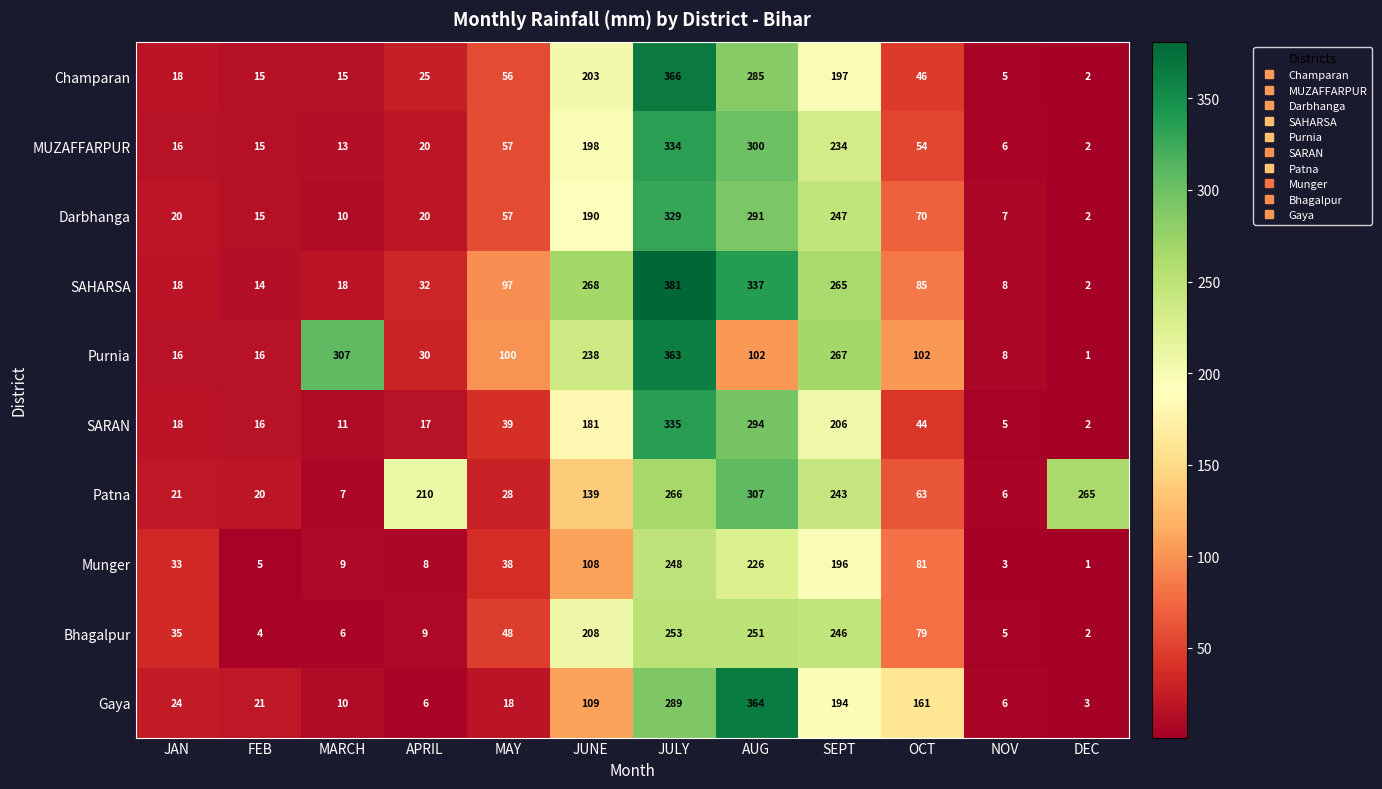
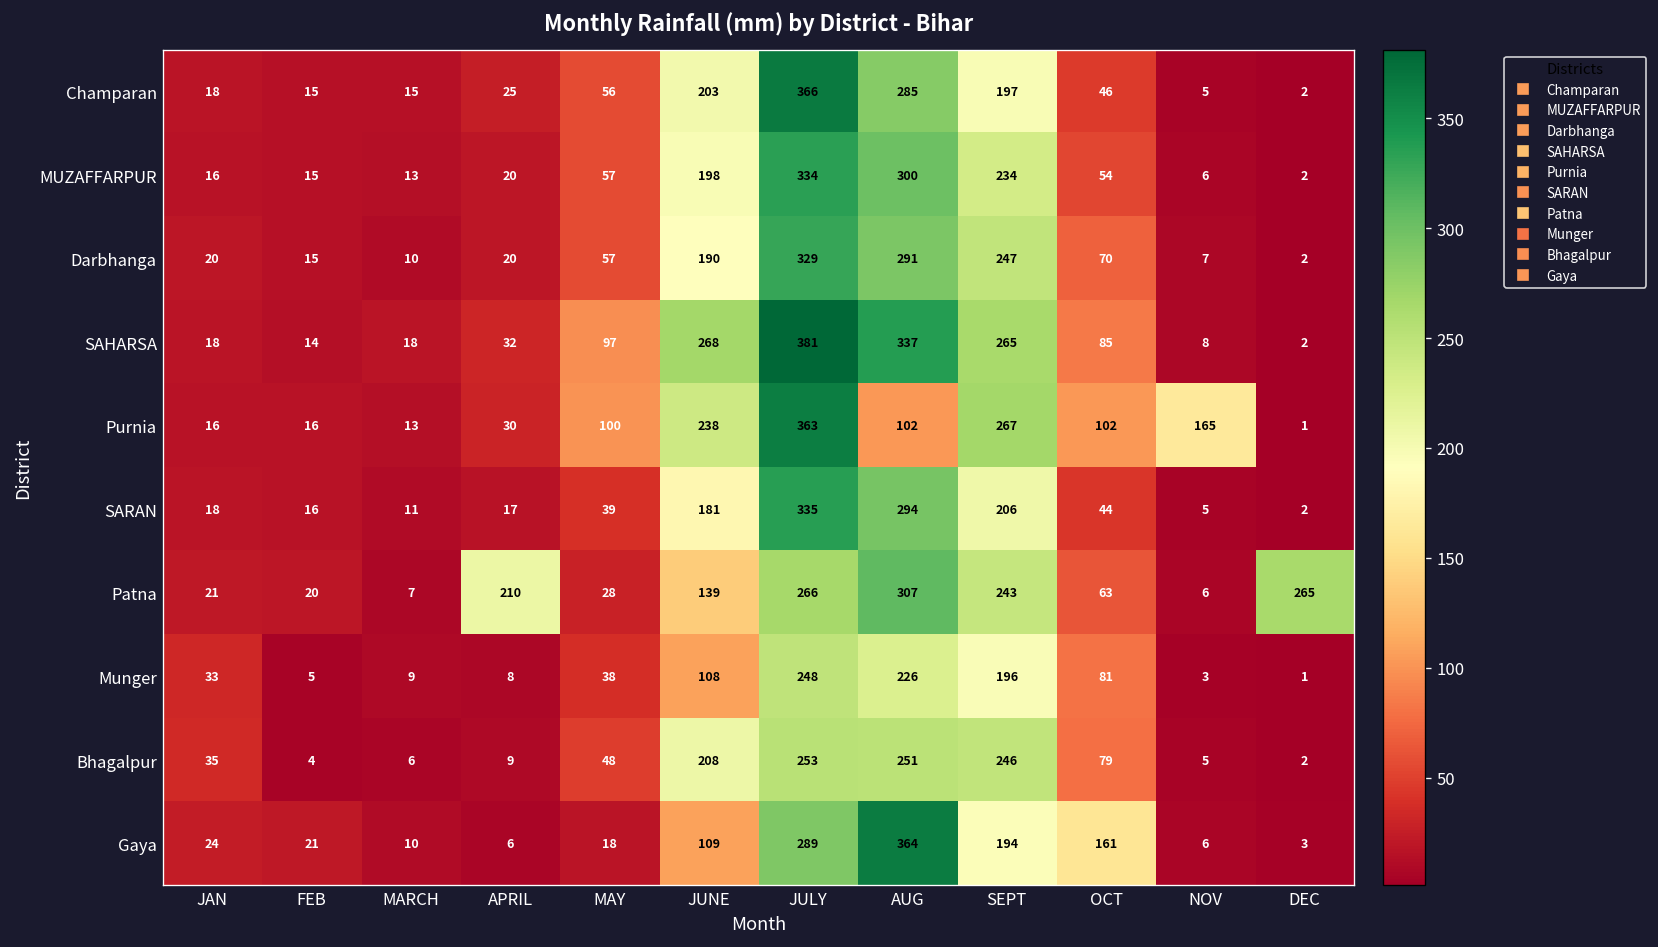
Purnia, MARCH: 307 -> 13
Purnia, NOV: 8 -> 165
